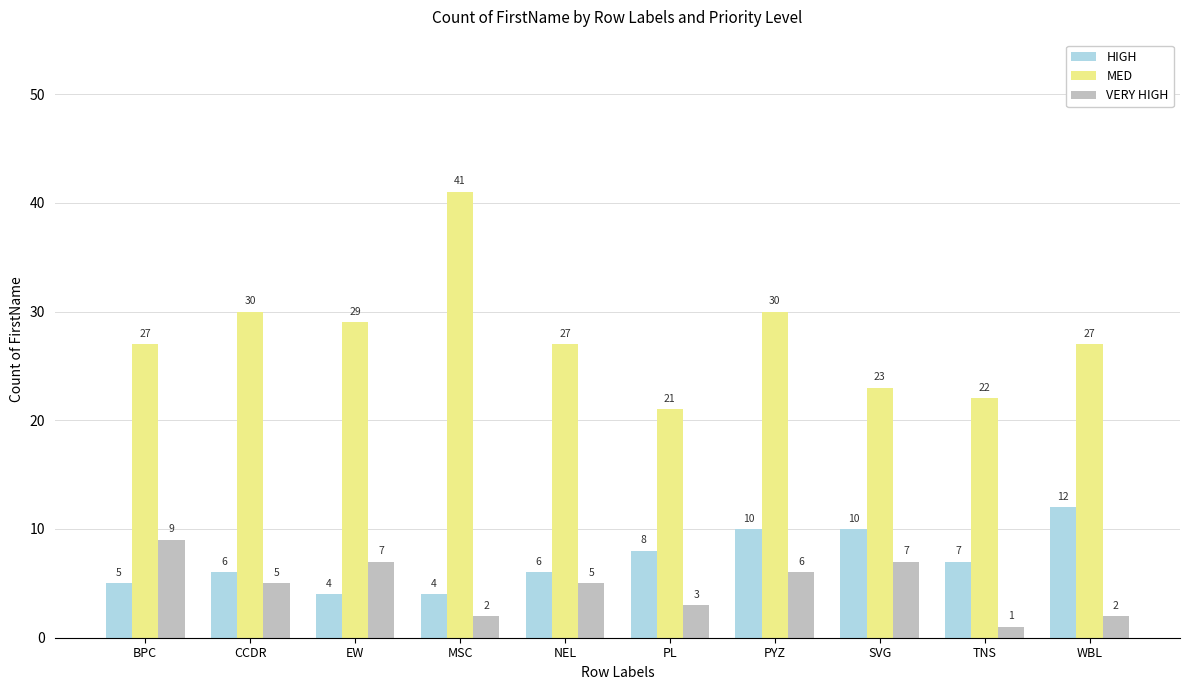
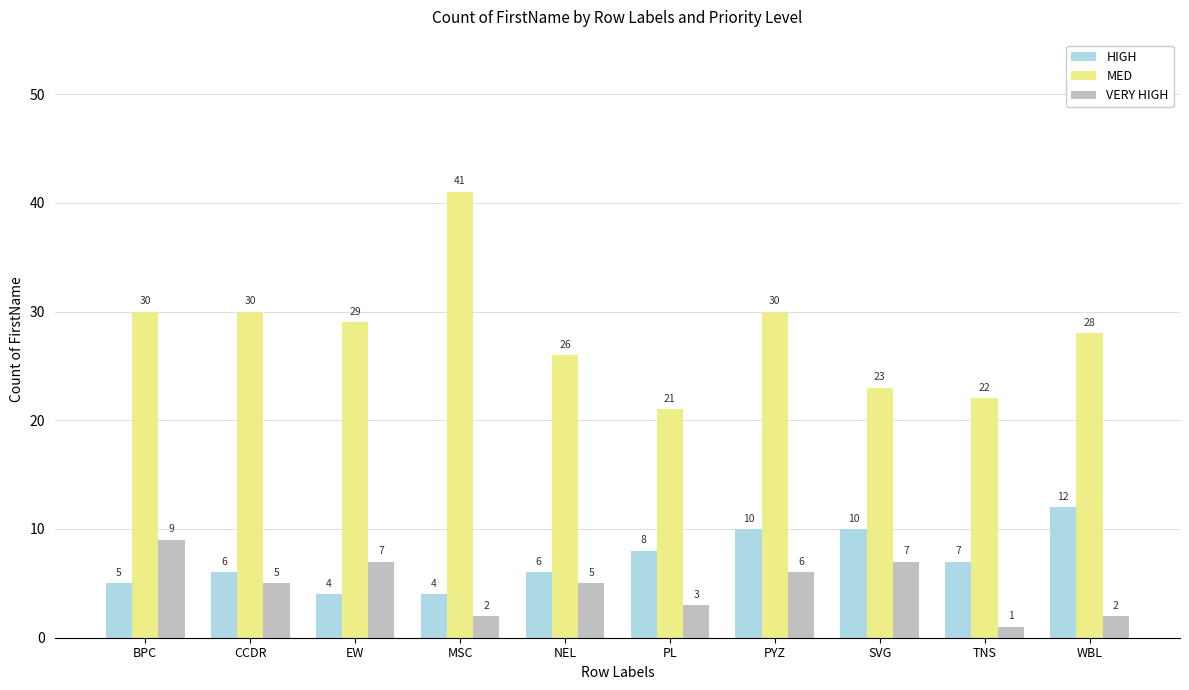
MED, BPC: 27 -> 30
MED, NEL: 27 -> 26
MED, WBL: 27 -> 28
